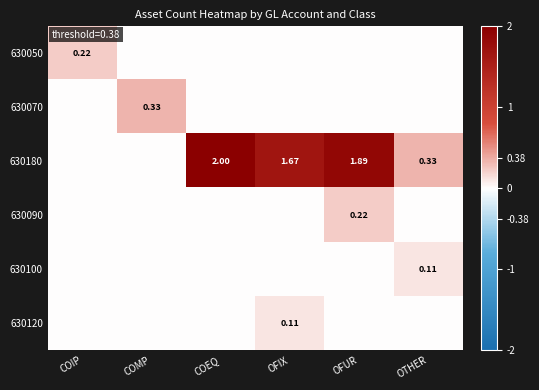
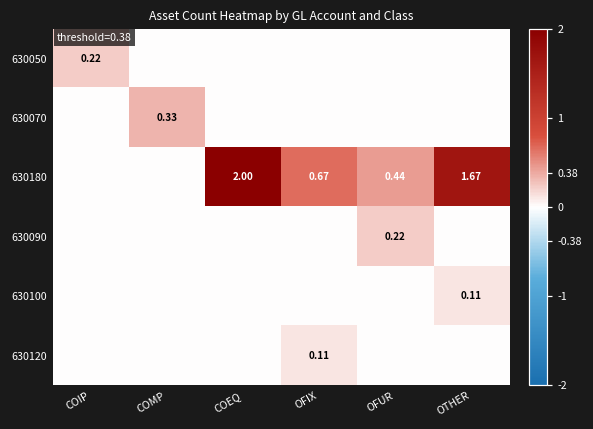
630180, OFIX: 1.67 -> 0.67
630180, OFUR: 1.89 -> 0.44
630180, OTHER: 0.33 -> 1.67
